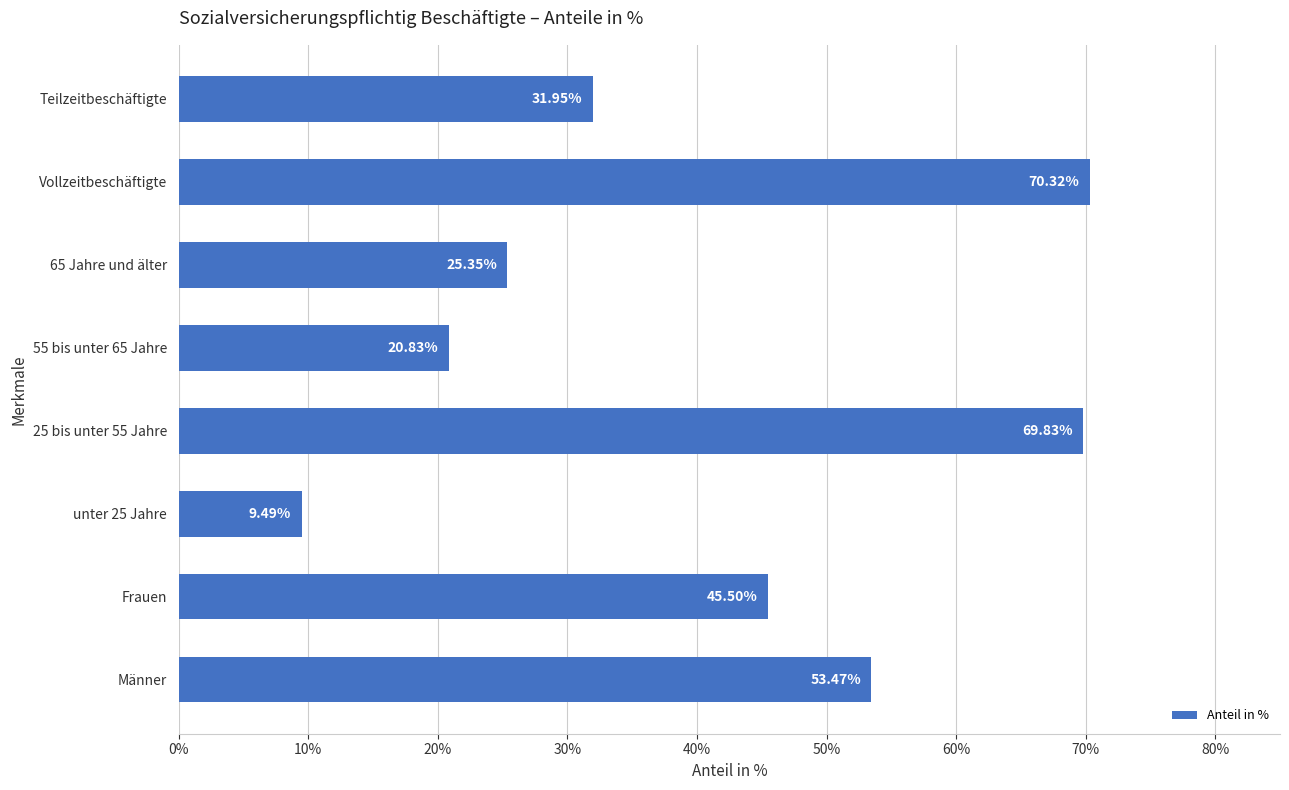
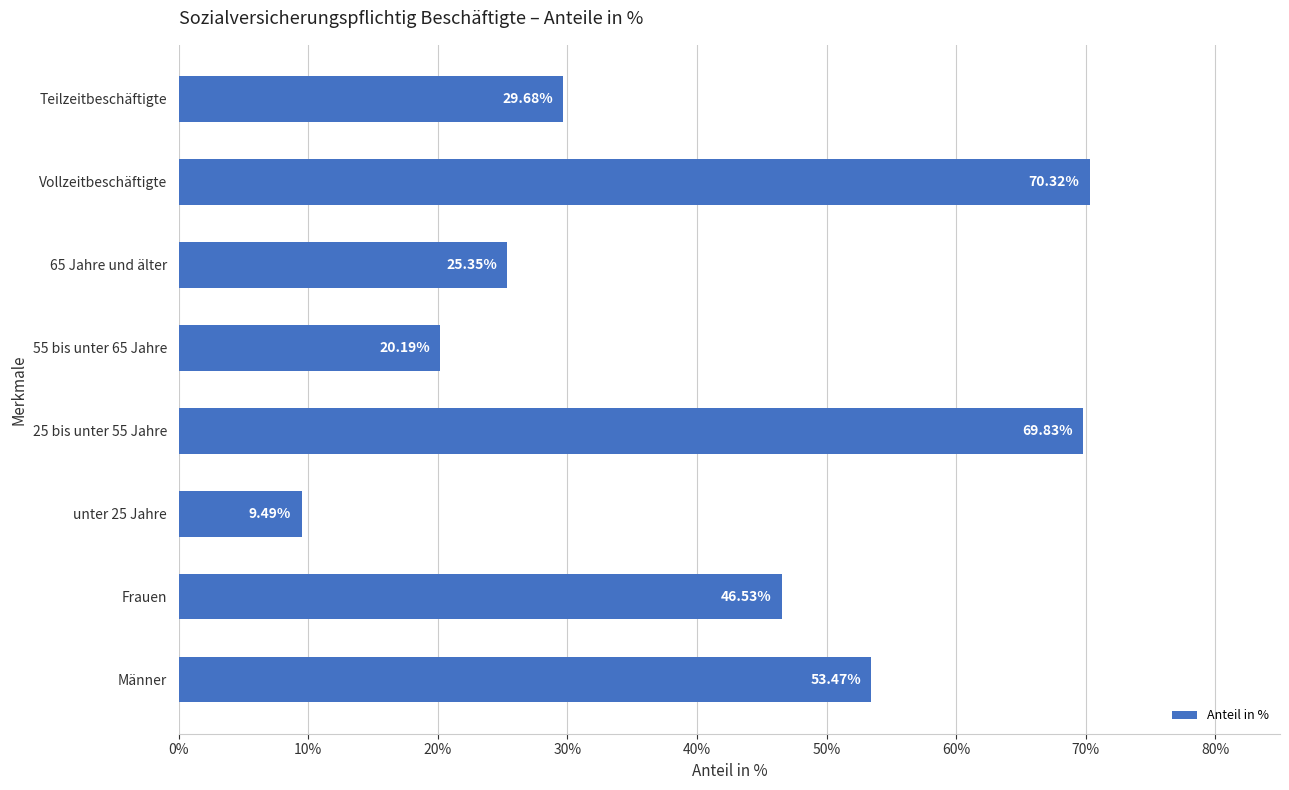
Teilzeitbeschäftigte: 31.95% -> 29.68%
55 bis unter 65 Jahre: 20.83% -> 20.19%
Frauen: 45.50% -> 46.53%
